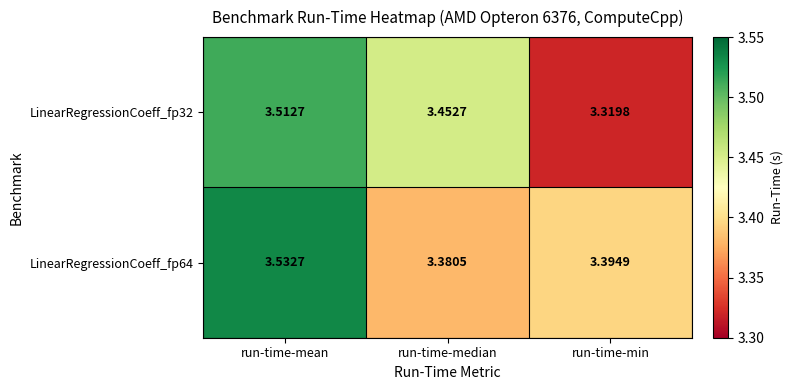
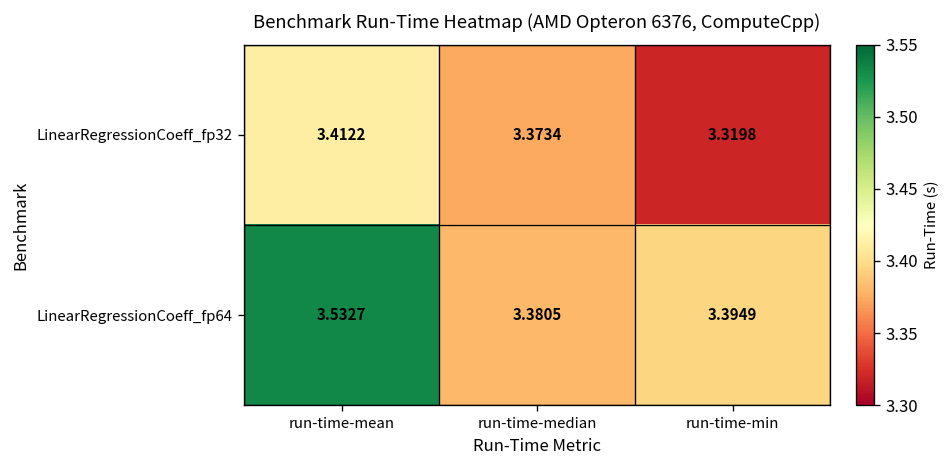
LinearRegressionCoeff_fp32, run-time-mean: 3.5127 -> 3.4122
LinearRegressionCoeff_fp32, run-time-median: 3.4527 -> 3.3734
